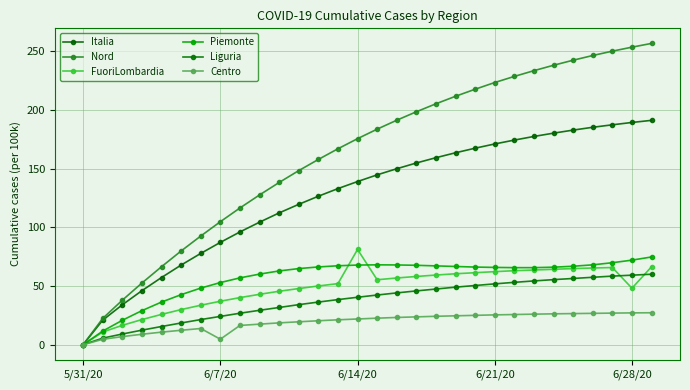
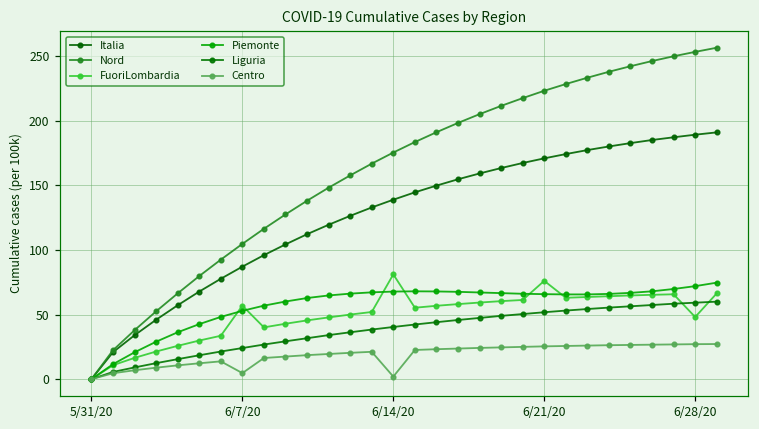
FuoriLombardia, 6/7/20: 37 -> 57
Centro, 6/14/20: 22 -> 2
FuoriLombardia, 6/21/20: 62 -> 76
